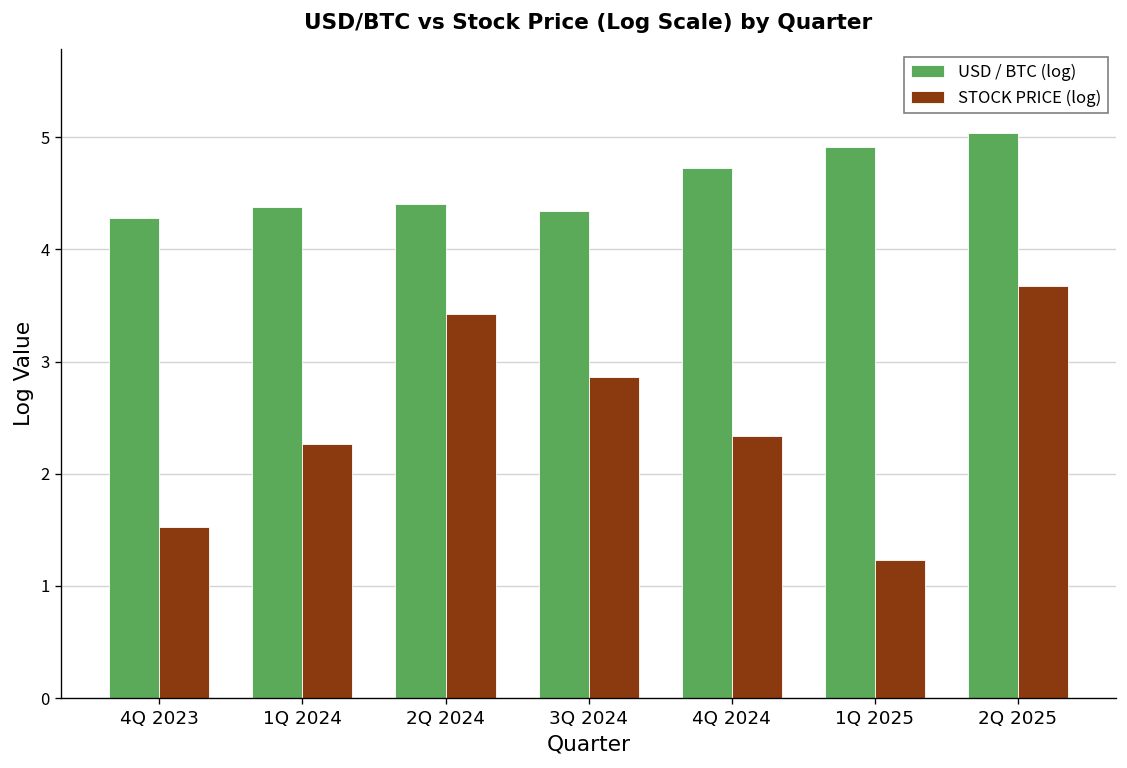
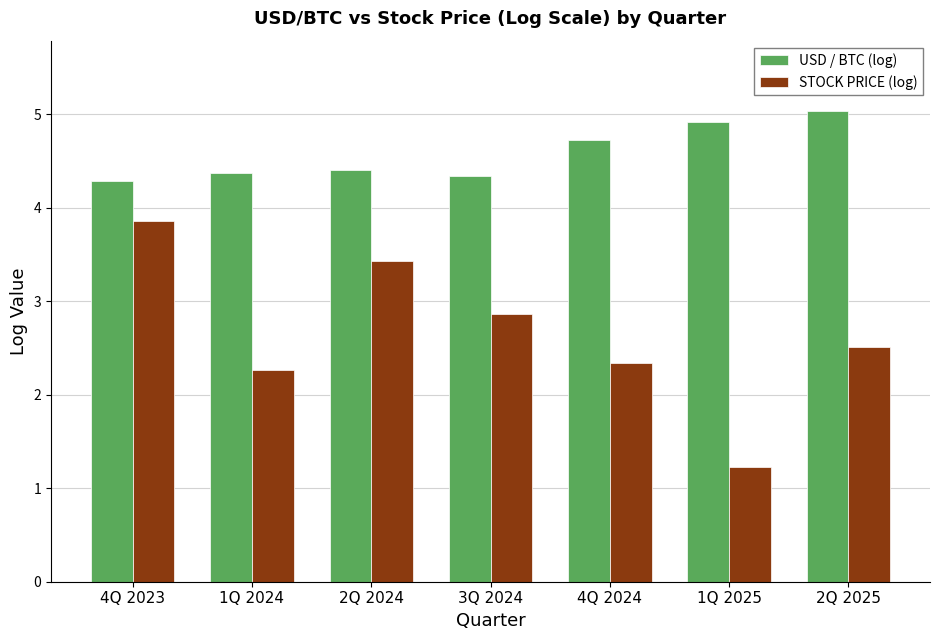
STOCK PRICE (log), 4Q 2023: 1.5 -> 3.9
STOCK PRICE (log), 2Q 2025: 3.7 -> 2.5
